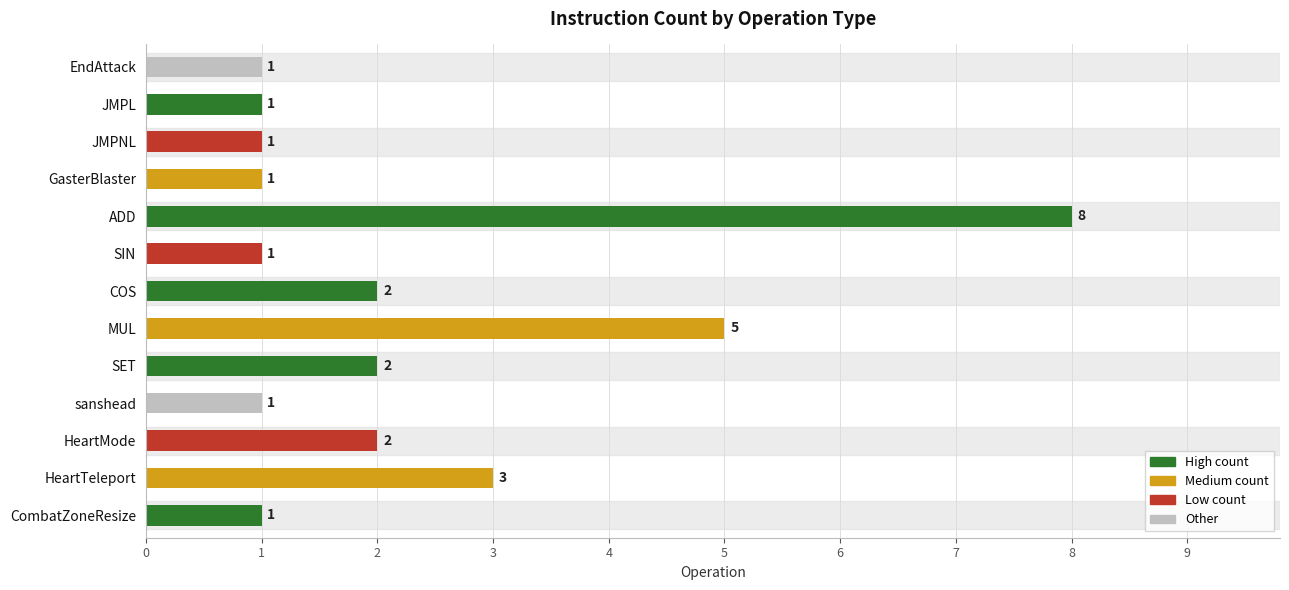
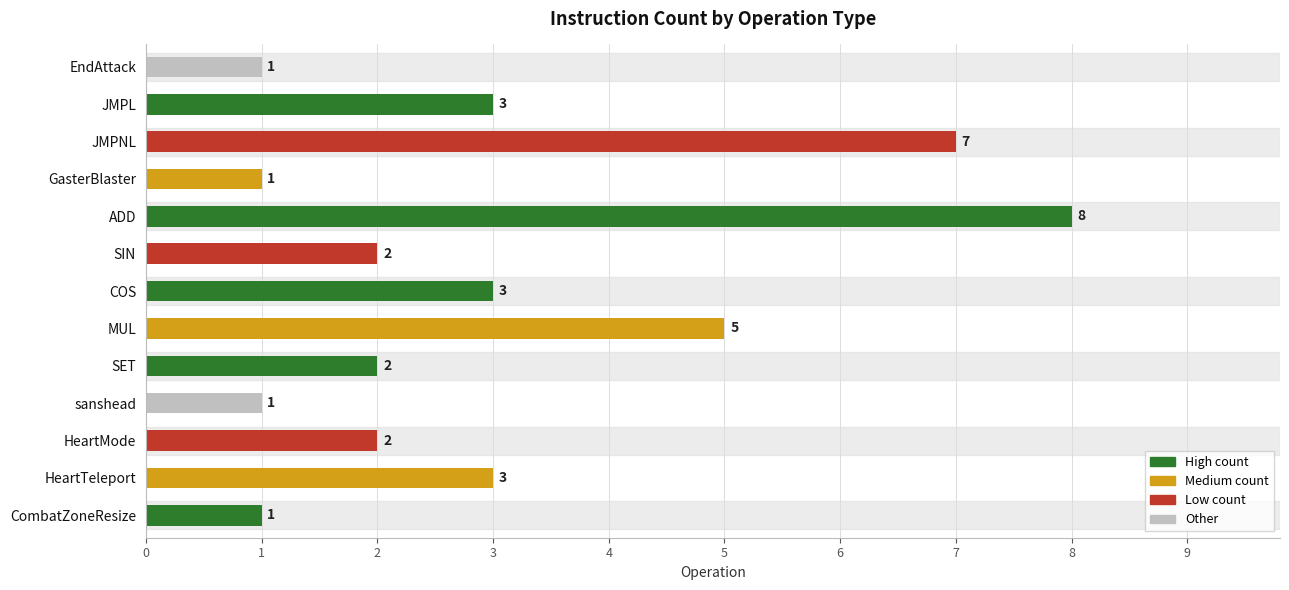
JMPL: 1 -> 3
JMPNL: 1 -> 7
SIN: 1 -> 2
COS: 2 -> 3
